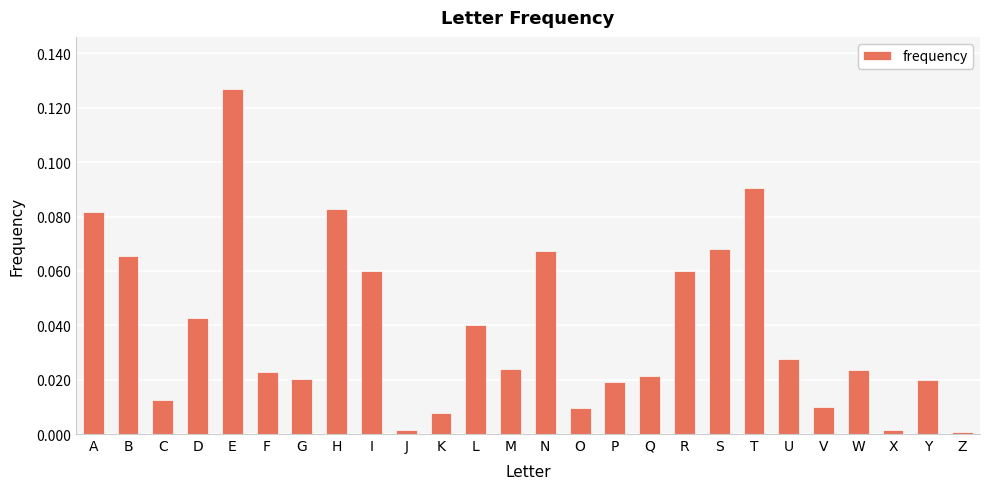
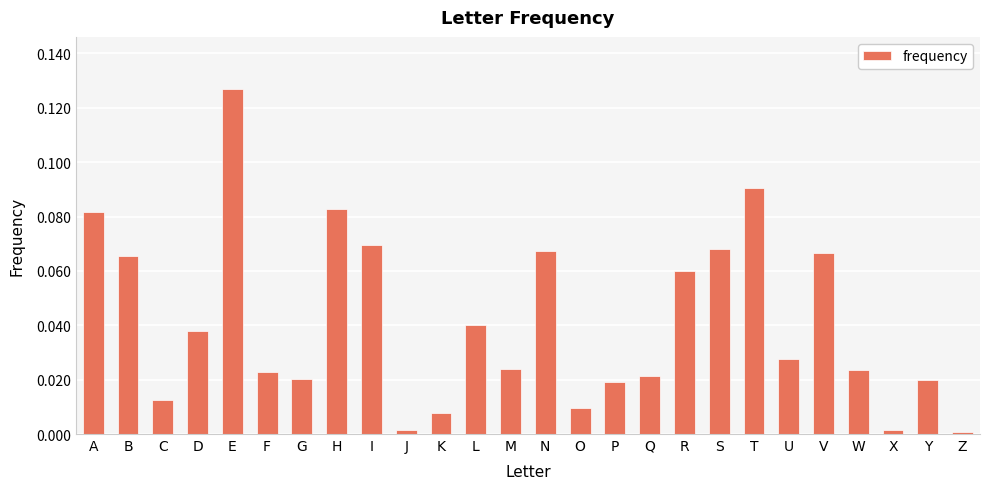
D: 0.043 -> 0.038
I: 0.060 -> 0.070
V: 0.010 -> 0.066
